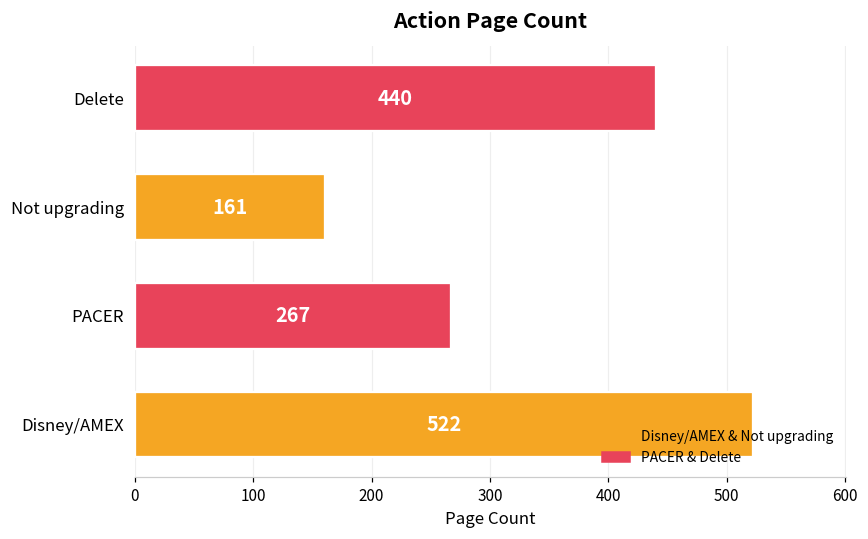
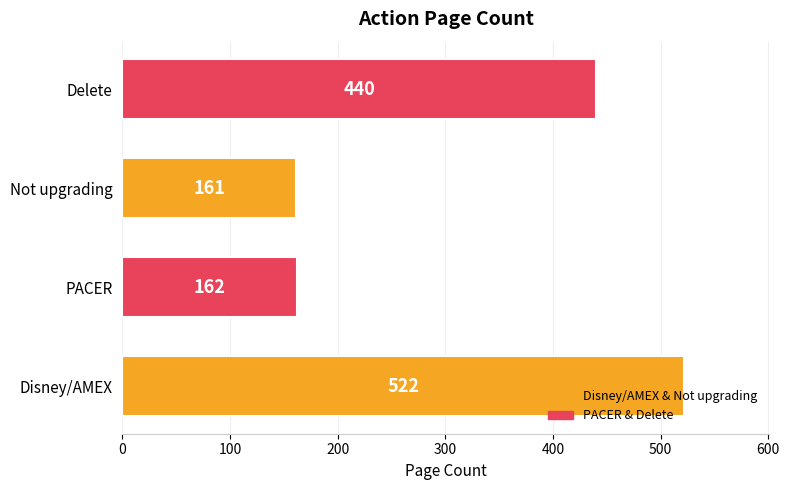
PACER: 267 -> 162
